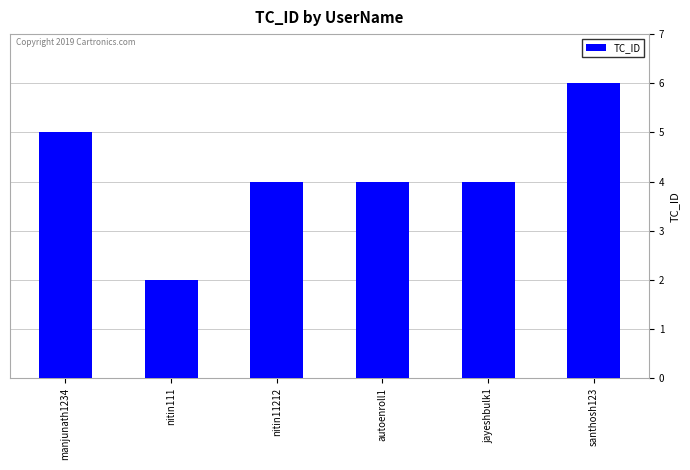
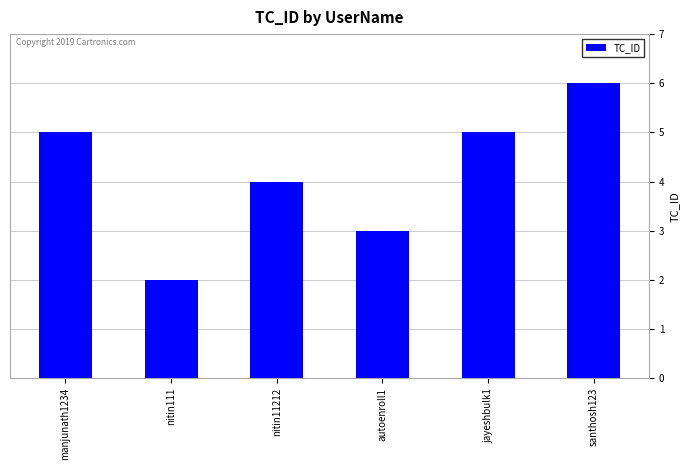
autoenroll1: 4 -> 3
jayeshbulk1: 4 -> 5
